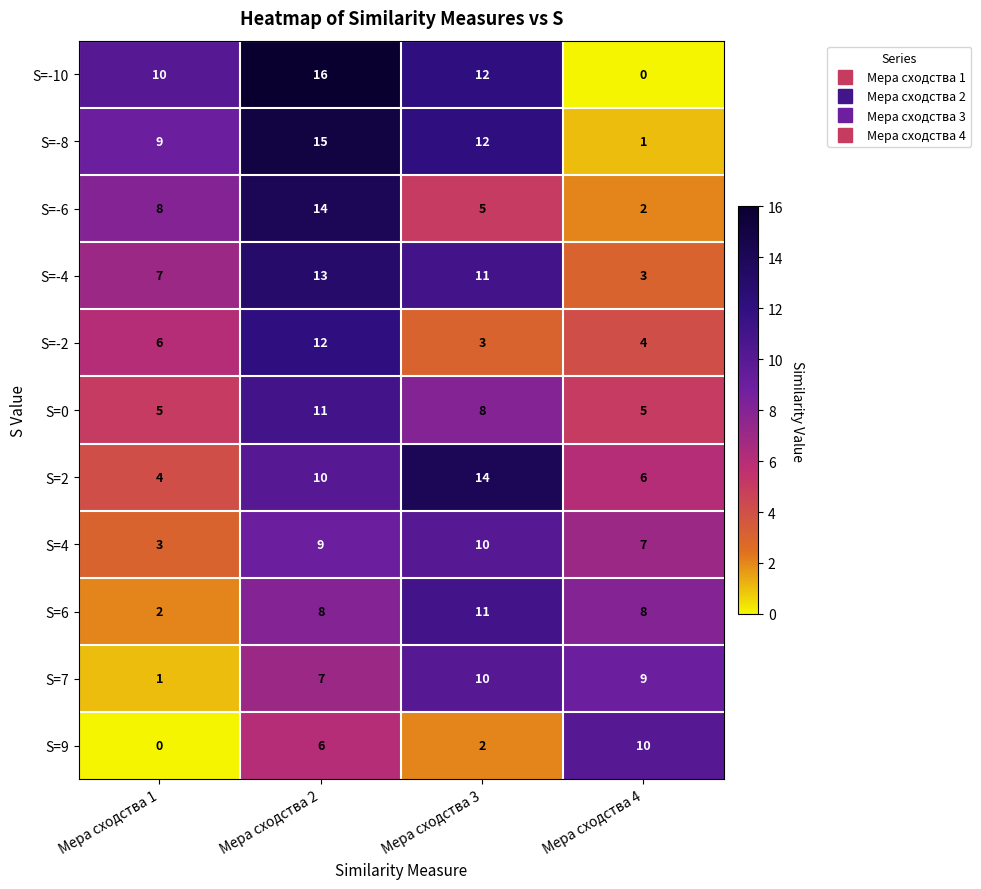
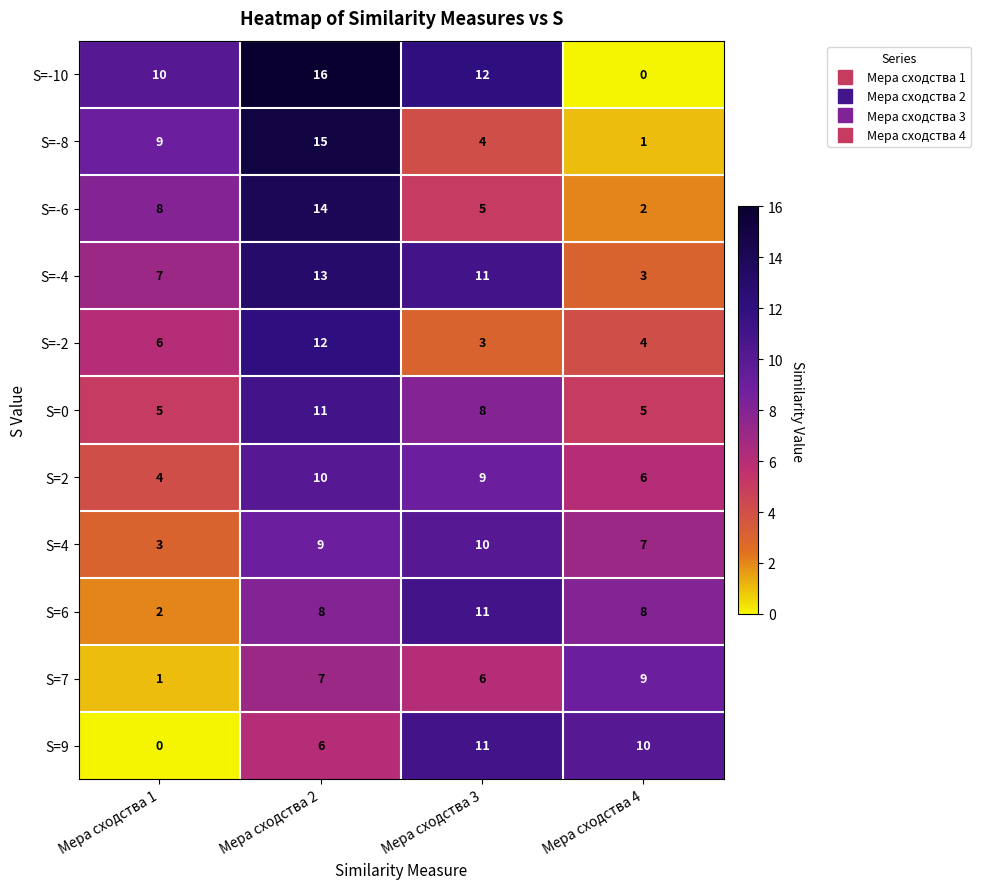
S=-8, Мера сходства 3: 12 -> 4
S=2, Мера сходства 3: 14 -> 9
S=7, Мера сходства 3: 10 -> 6
S=9, Мера сходства 3: 2 -> 11
